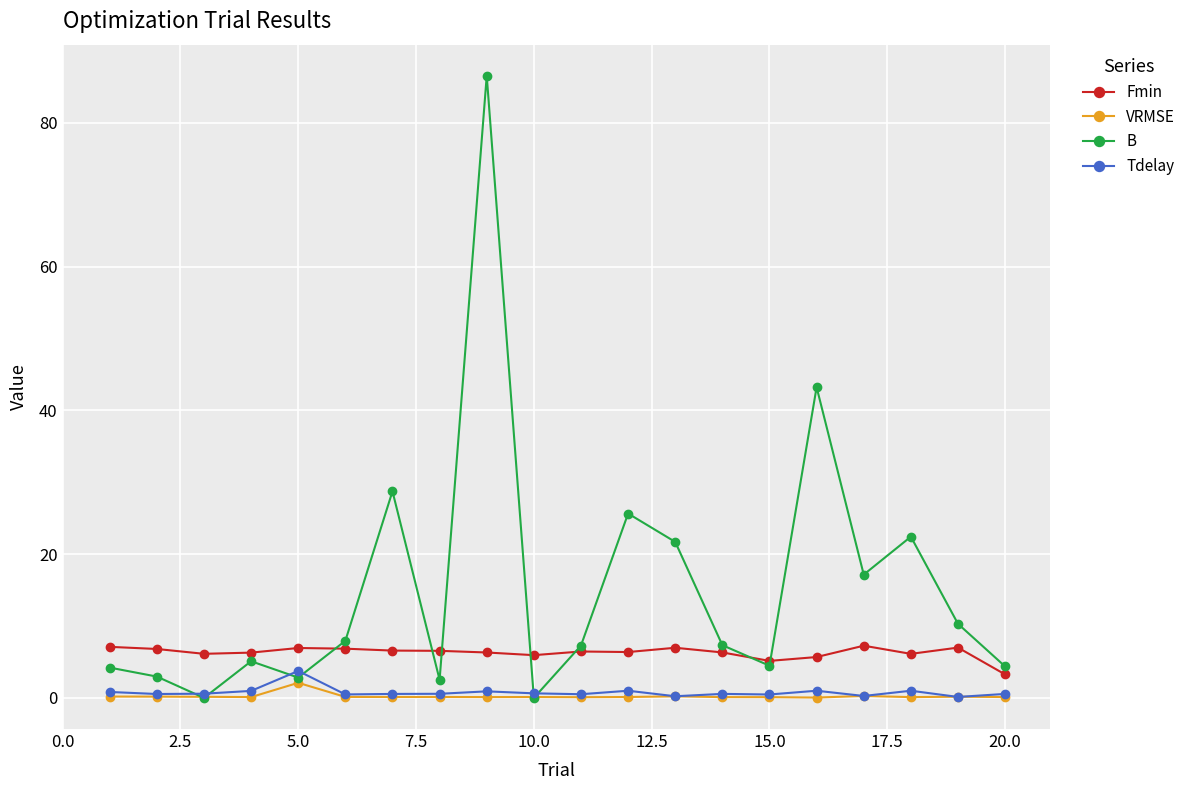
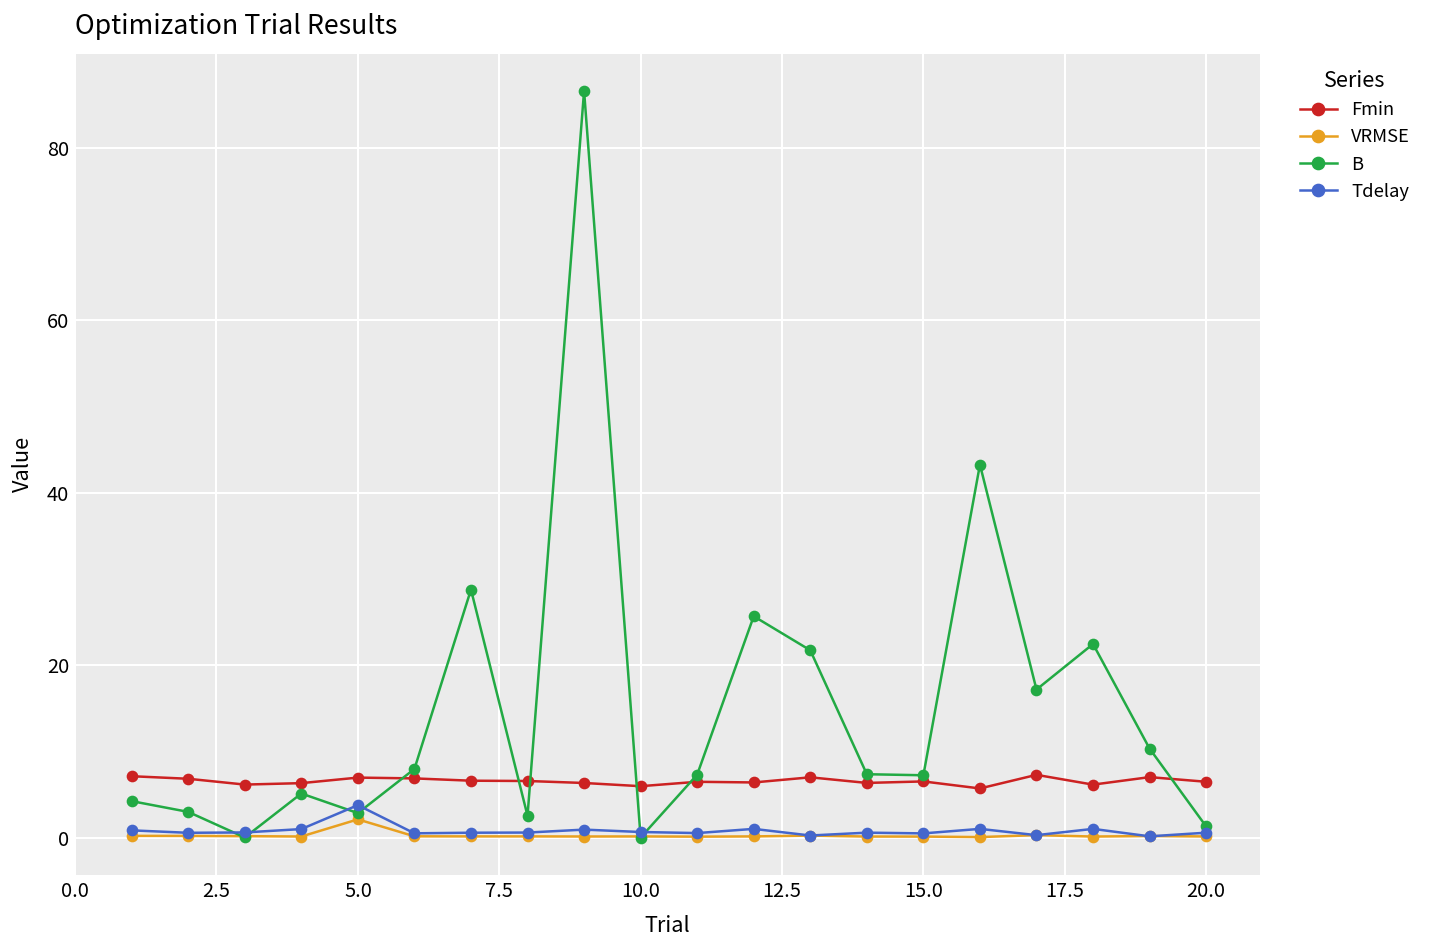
Fmin, 15.0: 5 -> 7
B, 15.0: 4 -> 7
Fmin, 20.0: 3 -> 6
B, 20.0: 4 -> 1
